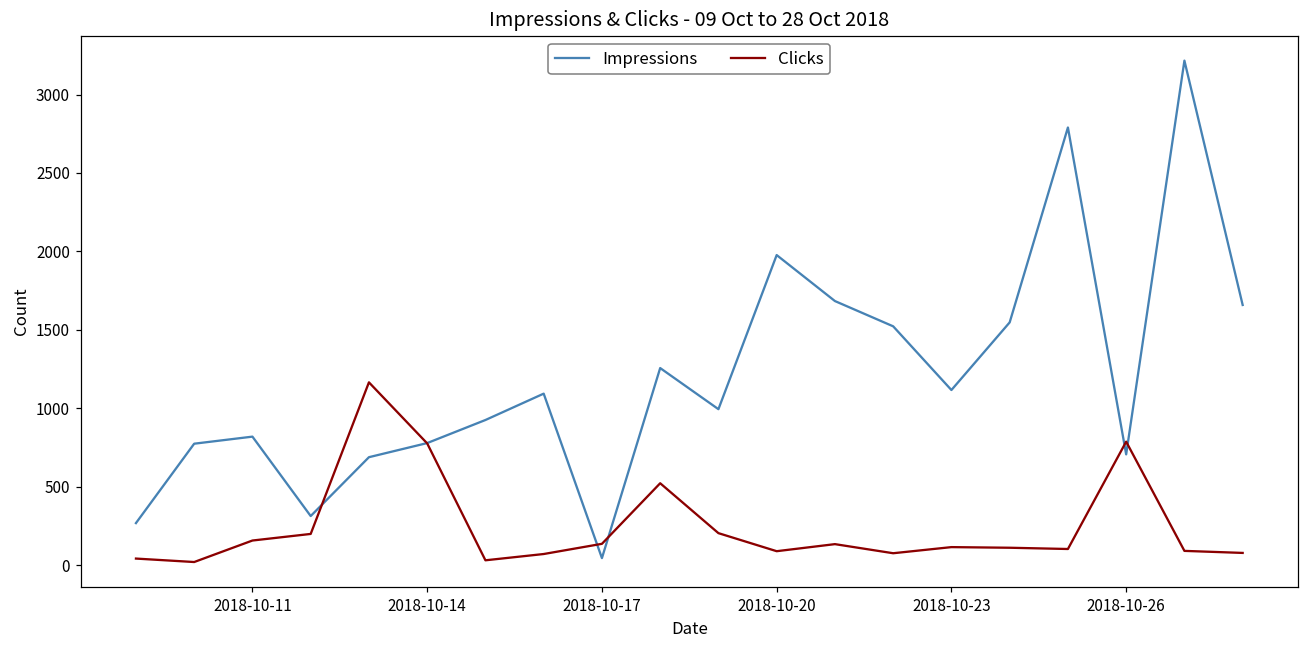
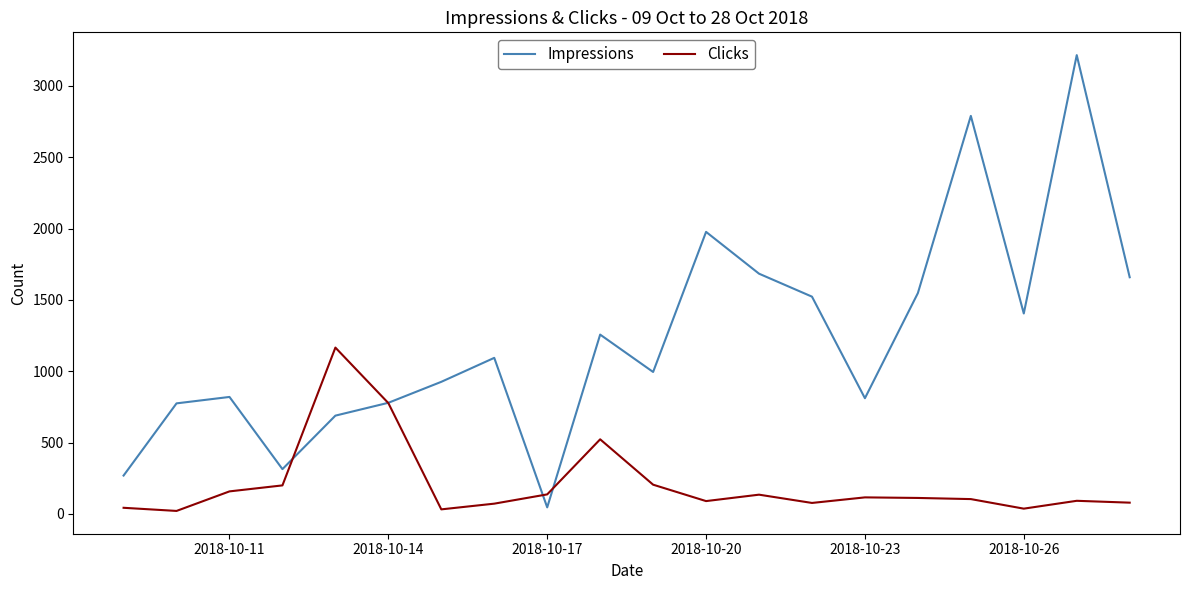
Impressions, 2018-10-23: 1120 -> 810
Impressions, 2018-10-26: 710 -> 1410
Clicks, 2018-10-26: 790 -> 40
